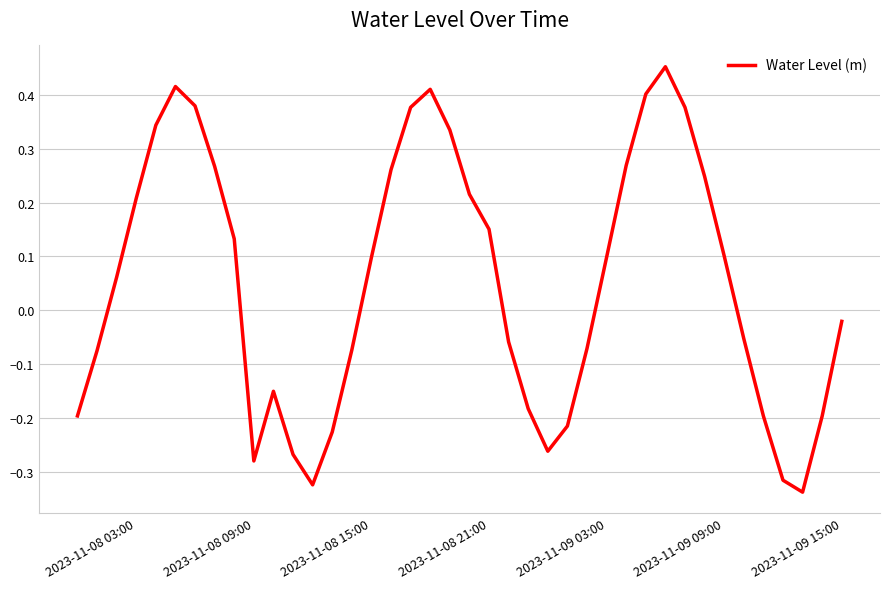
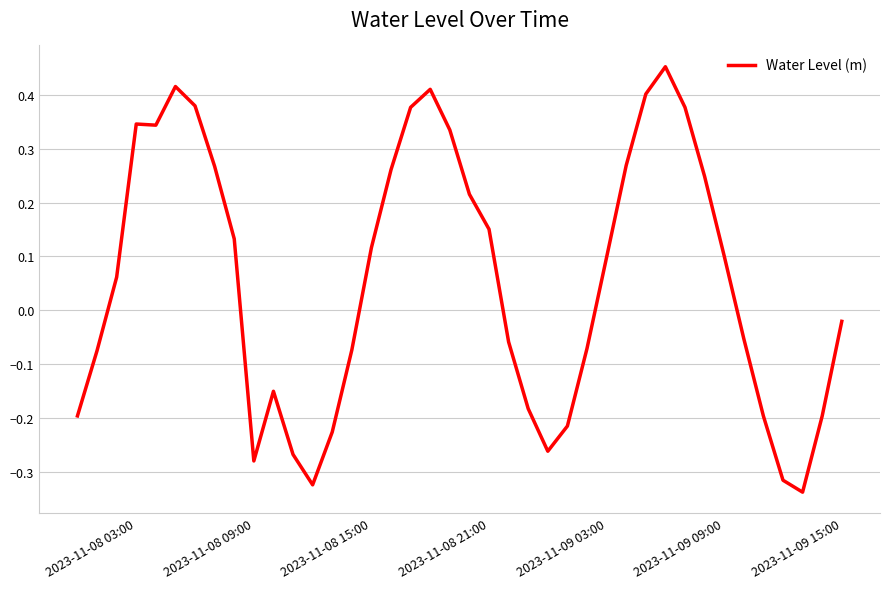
2023-11-08 03:00: 0.21 -> 0.35
2023-11-08 15:00: 0.10 -> 0.12
